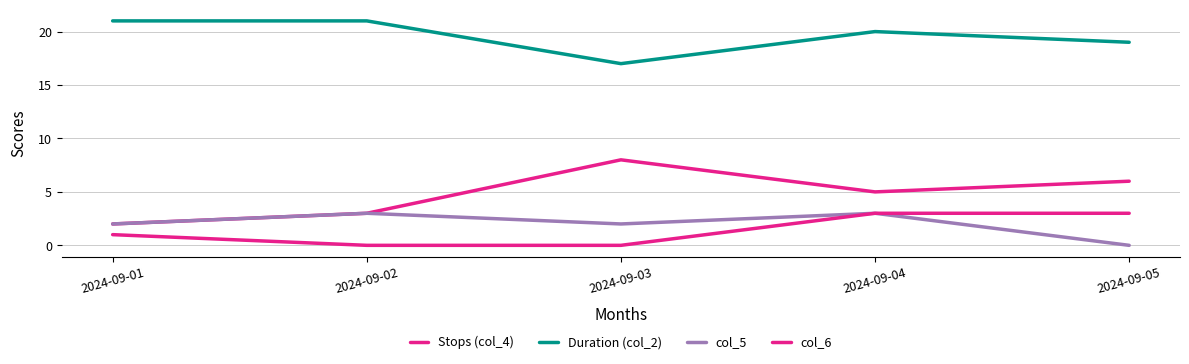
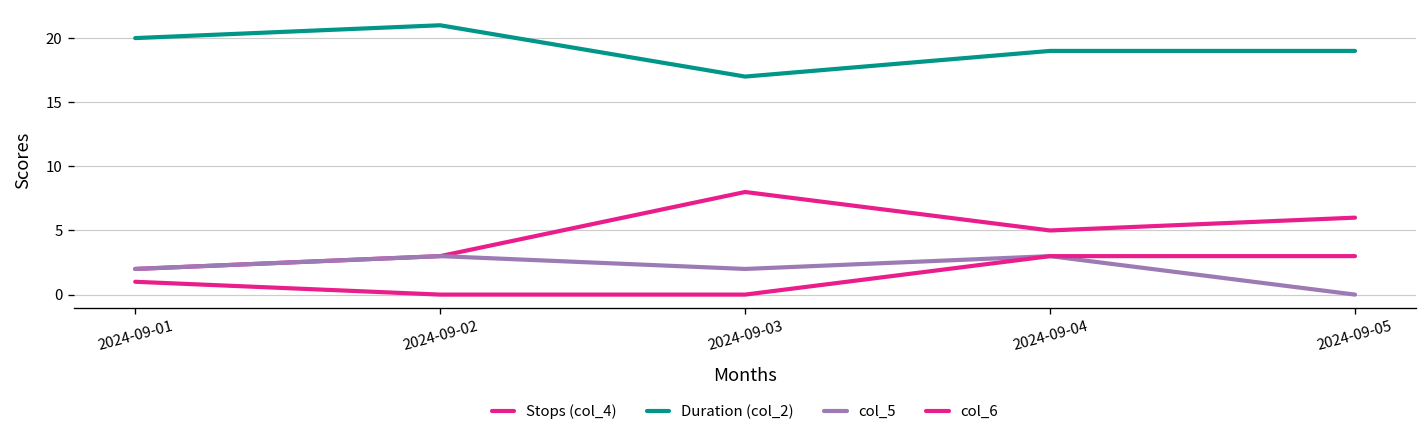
Duration (col_2), 2024-09-01: 21 -> 20
Duration (col_2), 2024-09-04: 20 -> 19
